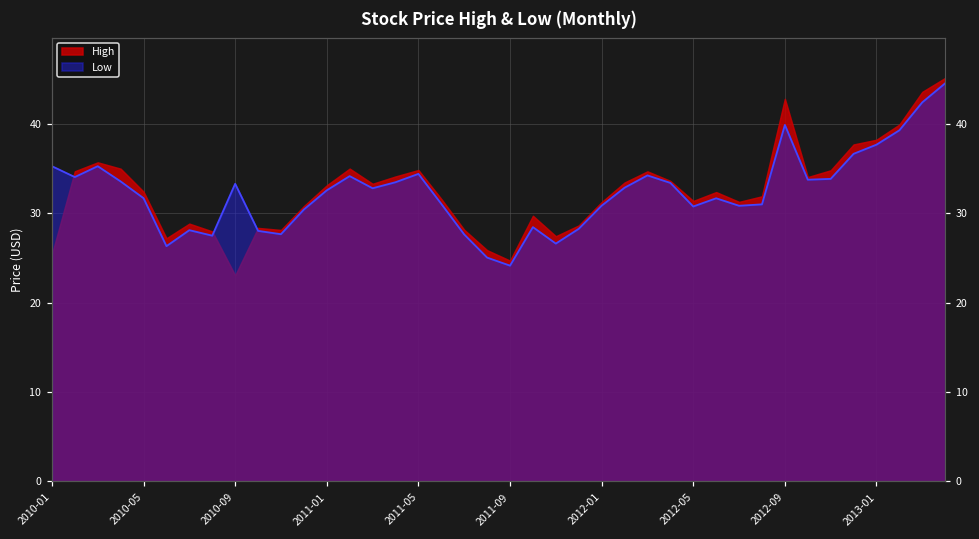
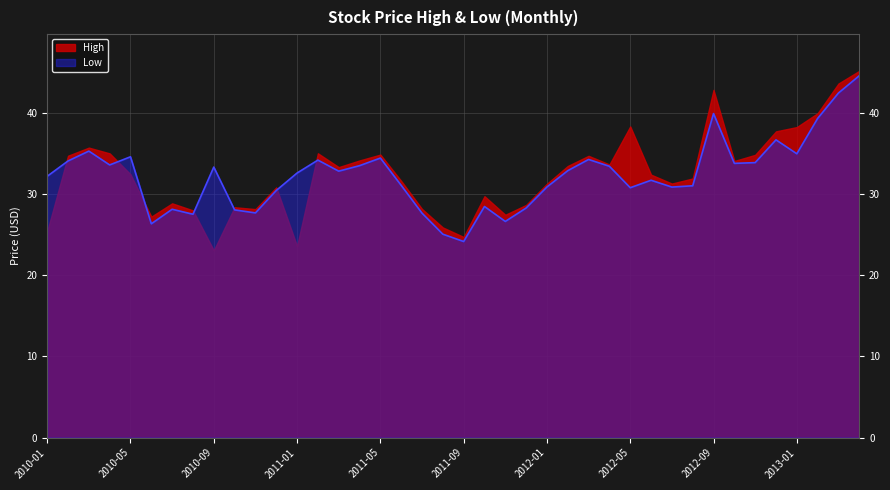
Low, 2010-01: 35 -> 32
Low, 2010-05: 32 -> 35
High, 2011-01: 33 -> 24
High, 2012-05: 31 -> 38
Low, 2013-01: 38 -> 35
